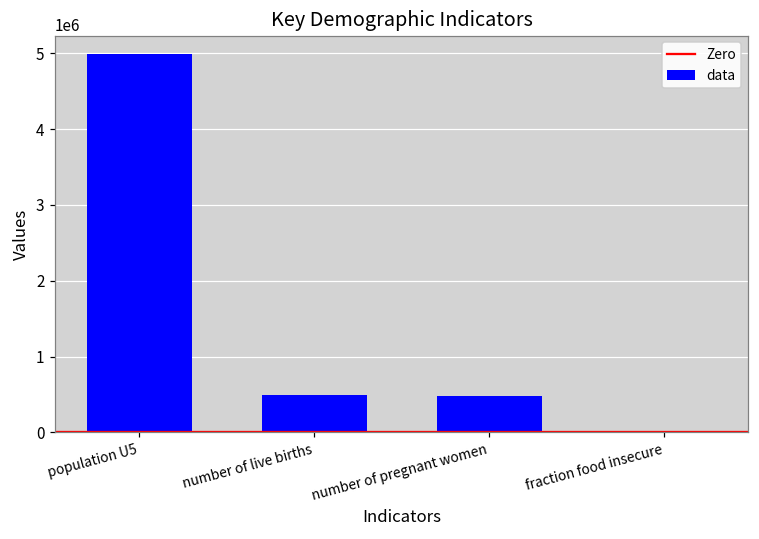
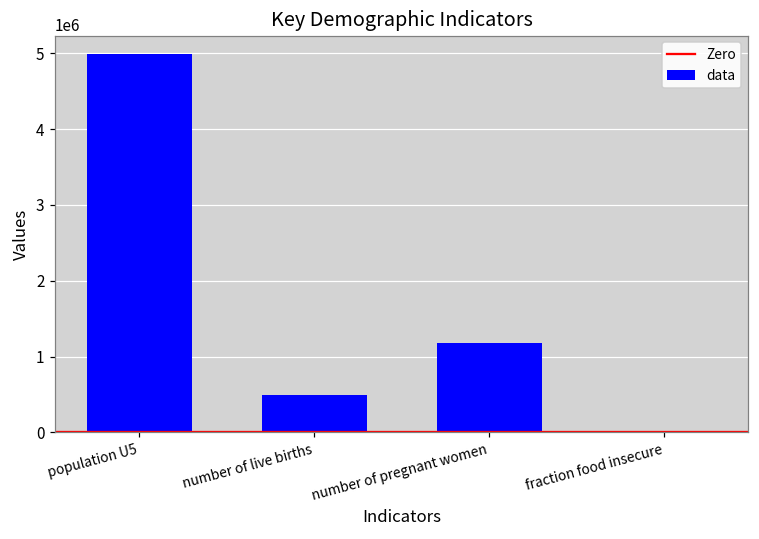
number of pregnant women: 500000 -> 1200000
